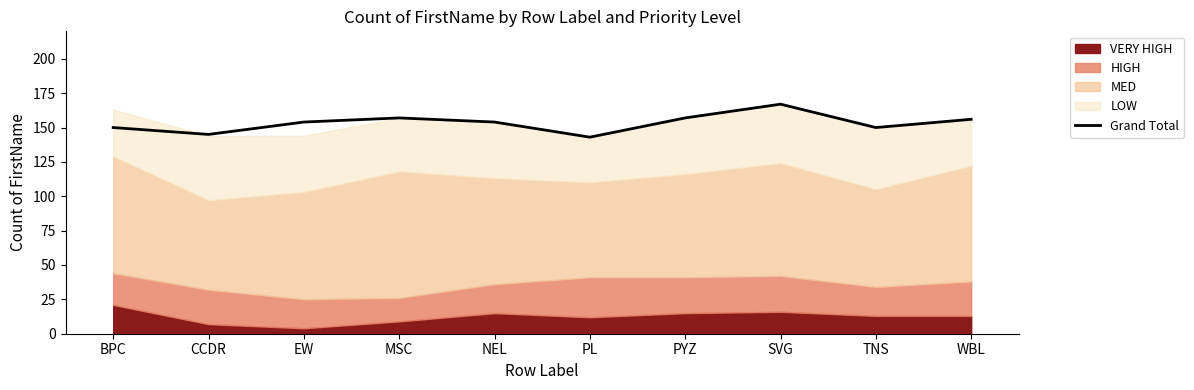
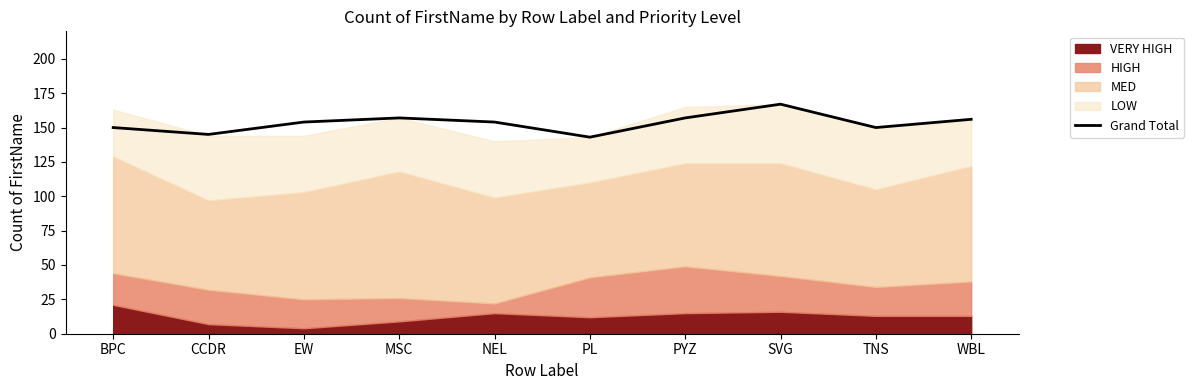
HIGH, NEL: 21 -> 7
HIGH, PYZ: 26 -> 34
